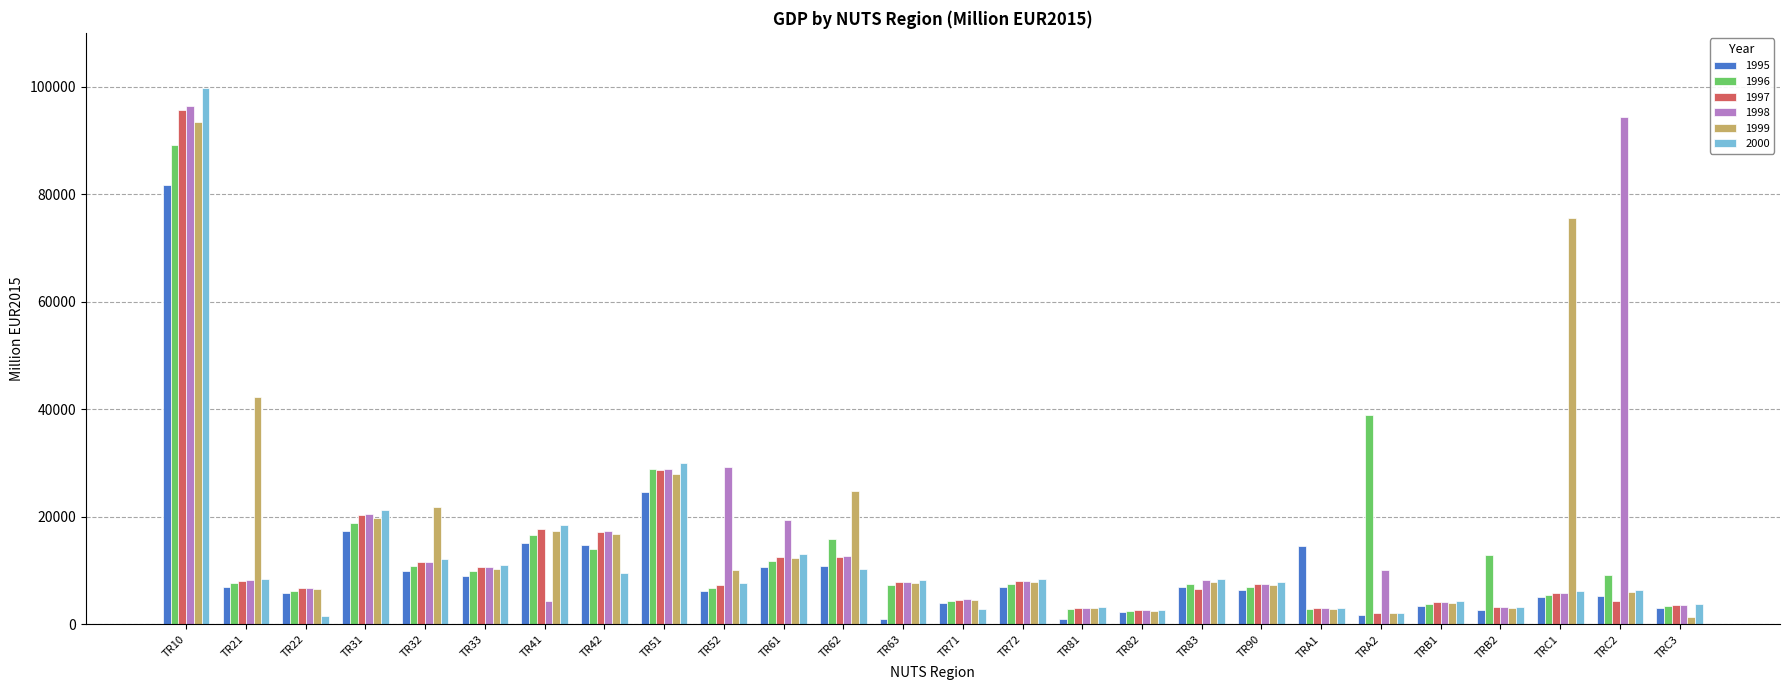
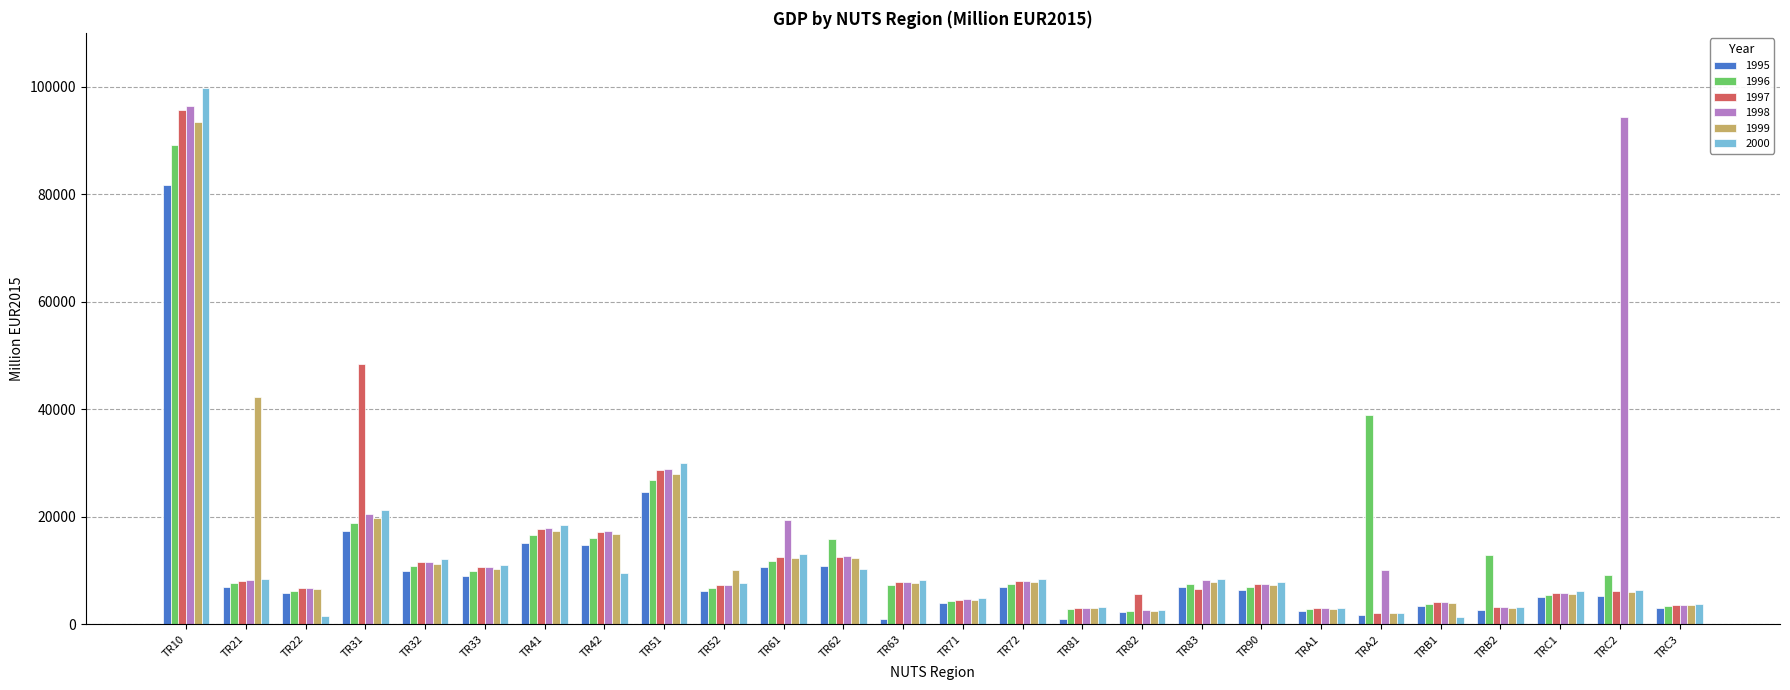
1997, TR31: 20000 -> 48000
1999, TR32: 22000 -> 11000
1998, TR41: 4000 -> 18000
1996, TR42: 14000 -> 16000
1996, TR51: 29000 -> 27000
1998, TR52: 29000 -> 7000
1999, TR62: 25000 -> 12000
2000, TR71: 3000 -> 5000
1997, TR82: 3000 -> 6000
1995, TRA1: 15000 -> 3000
2000, TRB1: 4000 -> 1000
1999, TRC1: 76000 -> 6000
1997, TRC2: 4000 -> 6000
1999, TRC3: 1000 -> 4000
